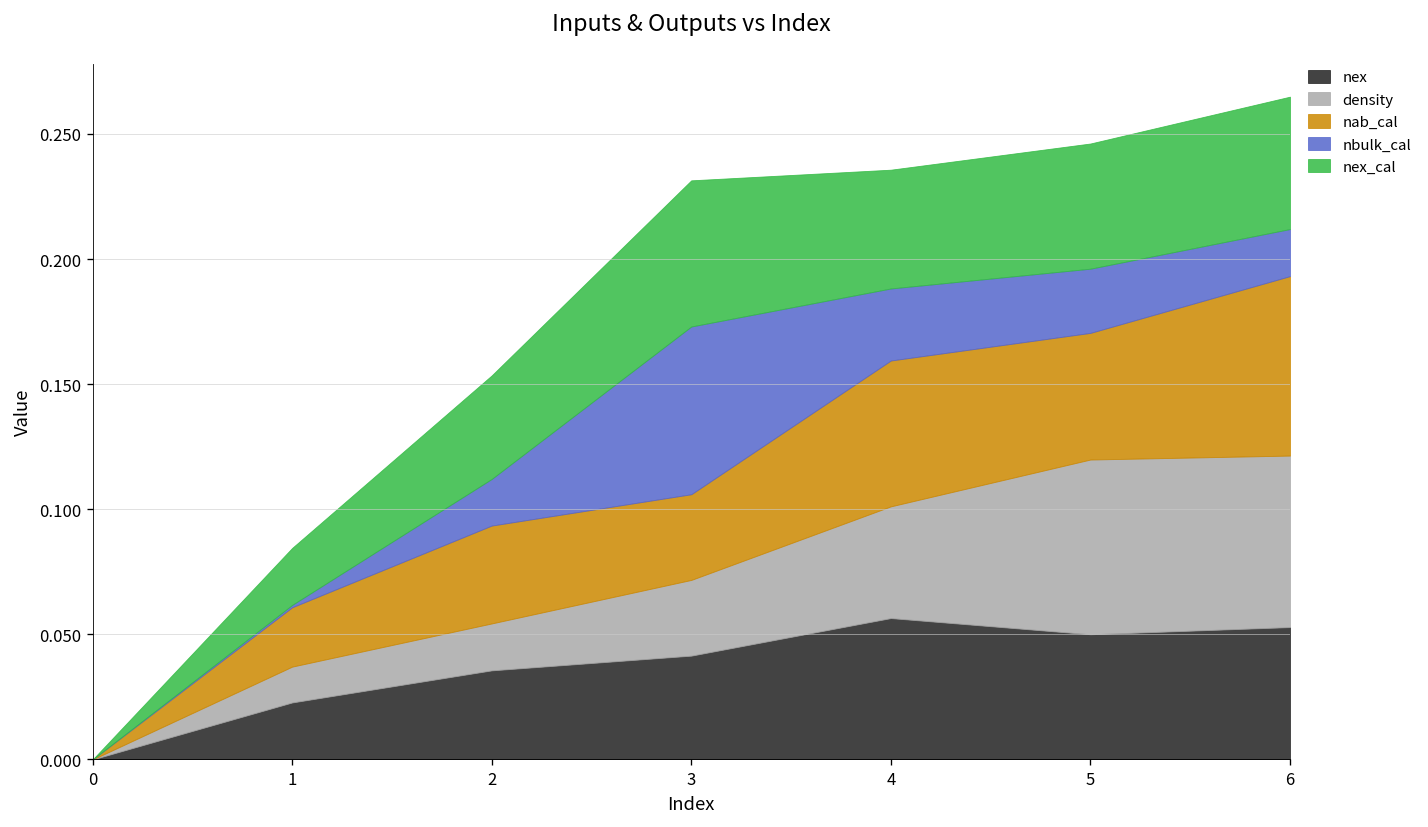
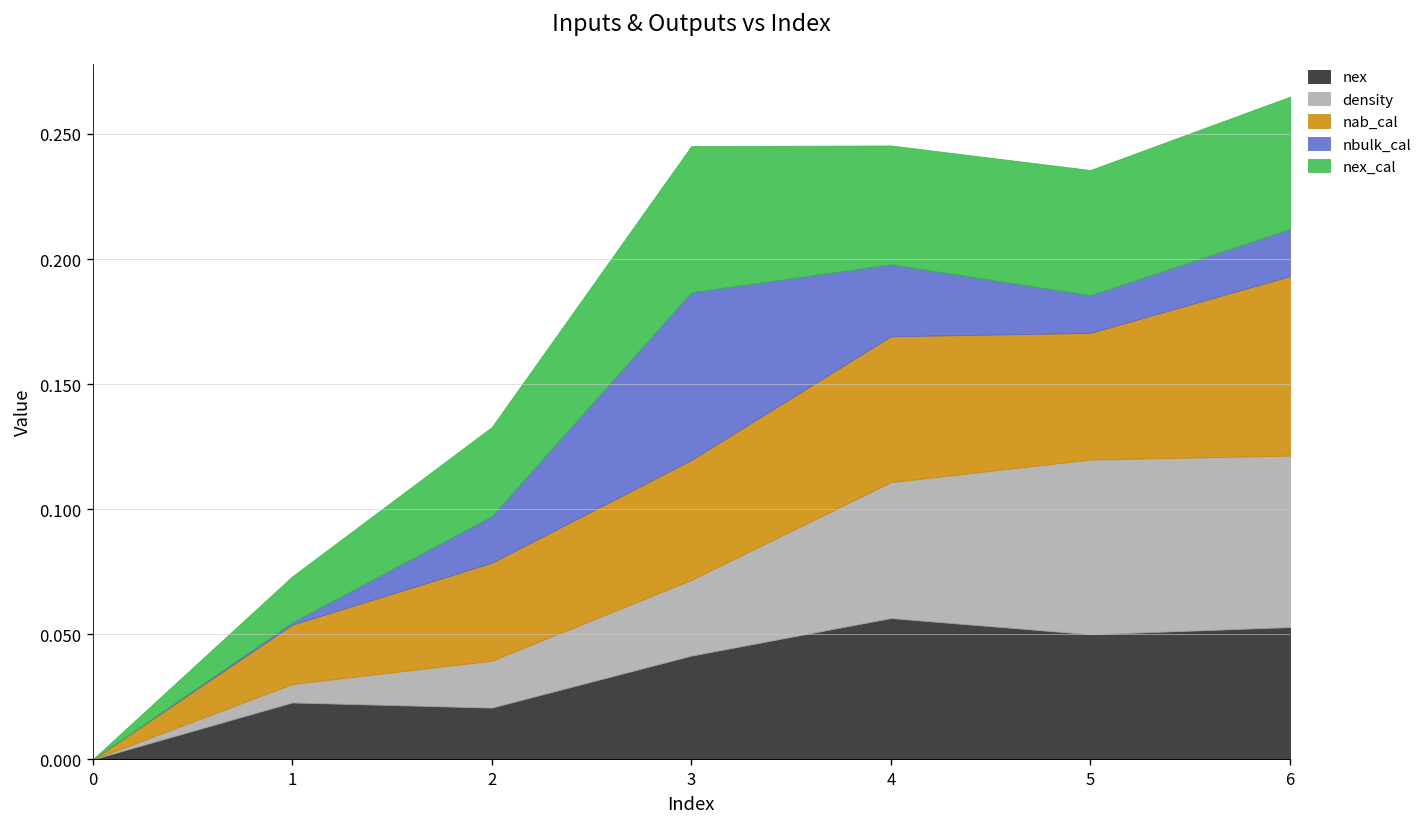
density, 1: 0.014 -> 0.007
nex_cal, 1: 0.023 -> 0.018
nex, 2: 0.036 -> 0.021
nex_cal, 2: 0.041 -> 0.036
nab_cal, 3: 0.034 -> 0.048
density, 4: 0.045 -> 0.054
nbulk_cal, 5: 0.026 -> 0.015
